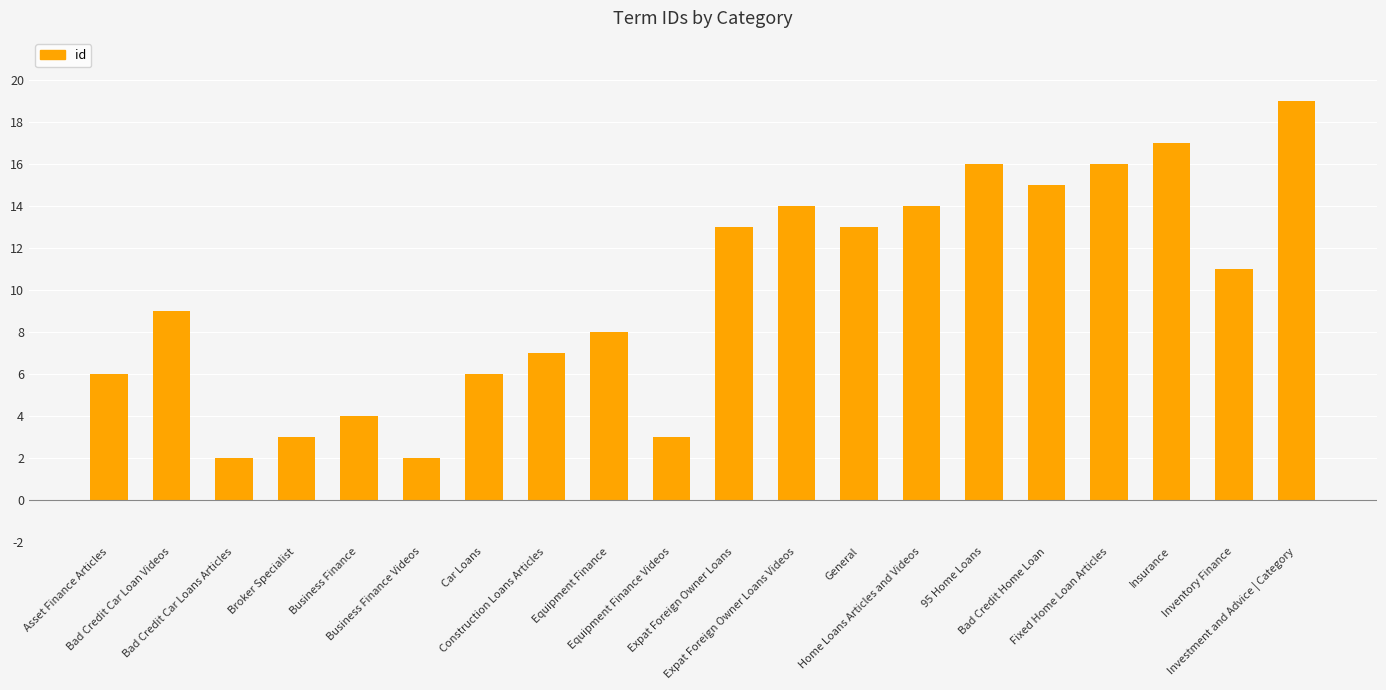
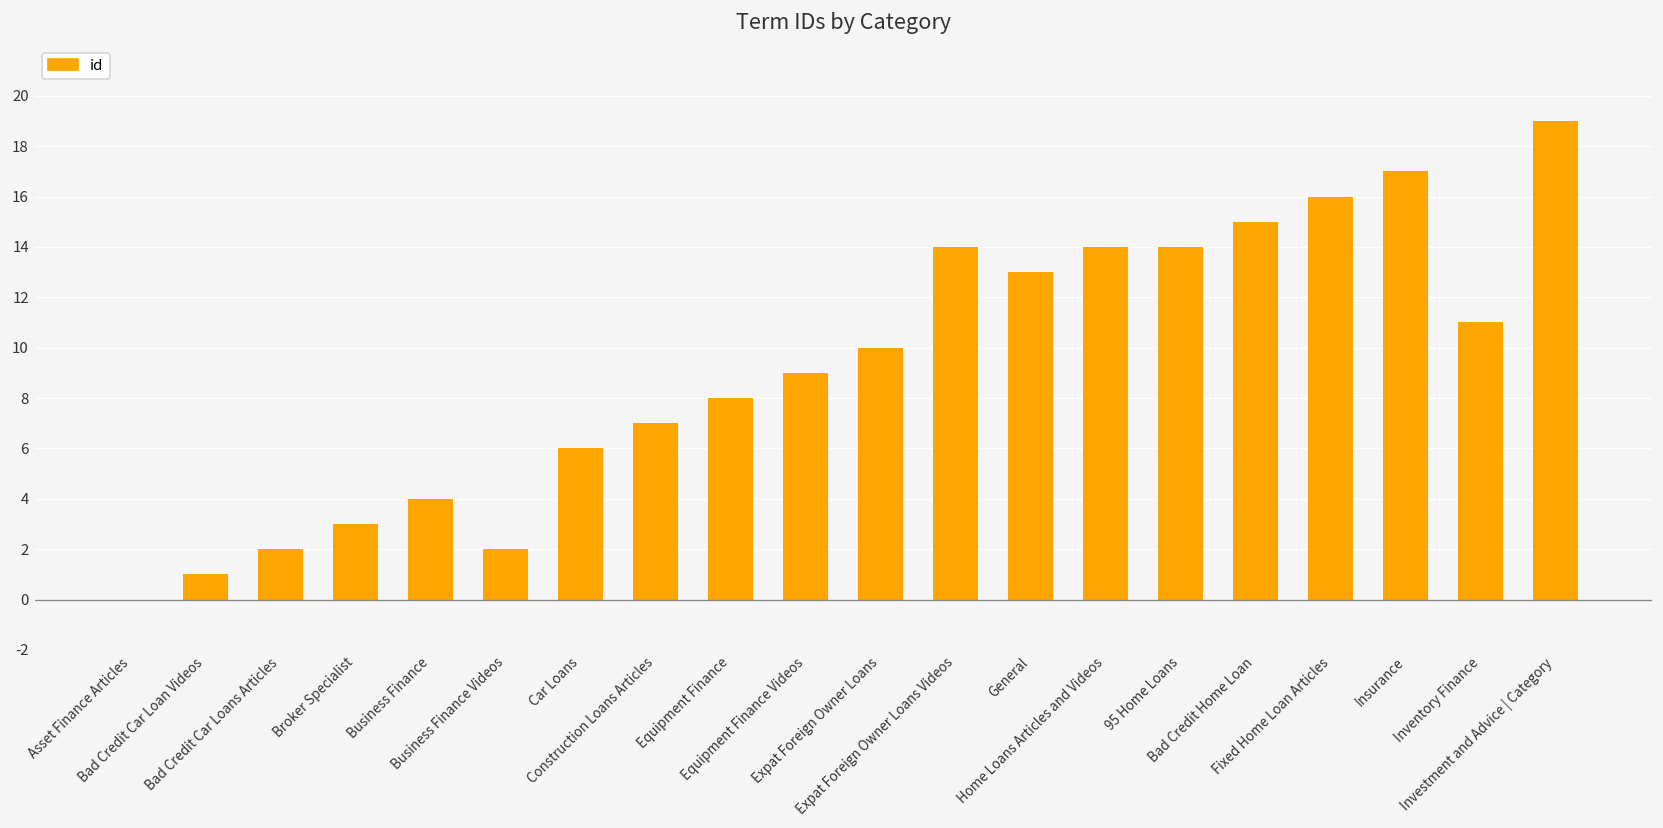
Asset Finance Articles: 6 -> 0
Bad Credit Car Loan Videos: 9 -> 1
Equipment Finance Videos: 3 -> 9
Expat Foreign Owner Loans: 13 -> 10
95 Home Loans: 16 -> 14
